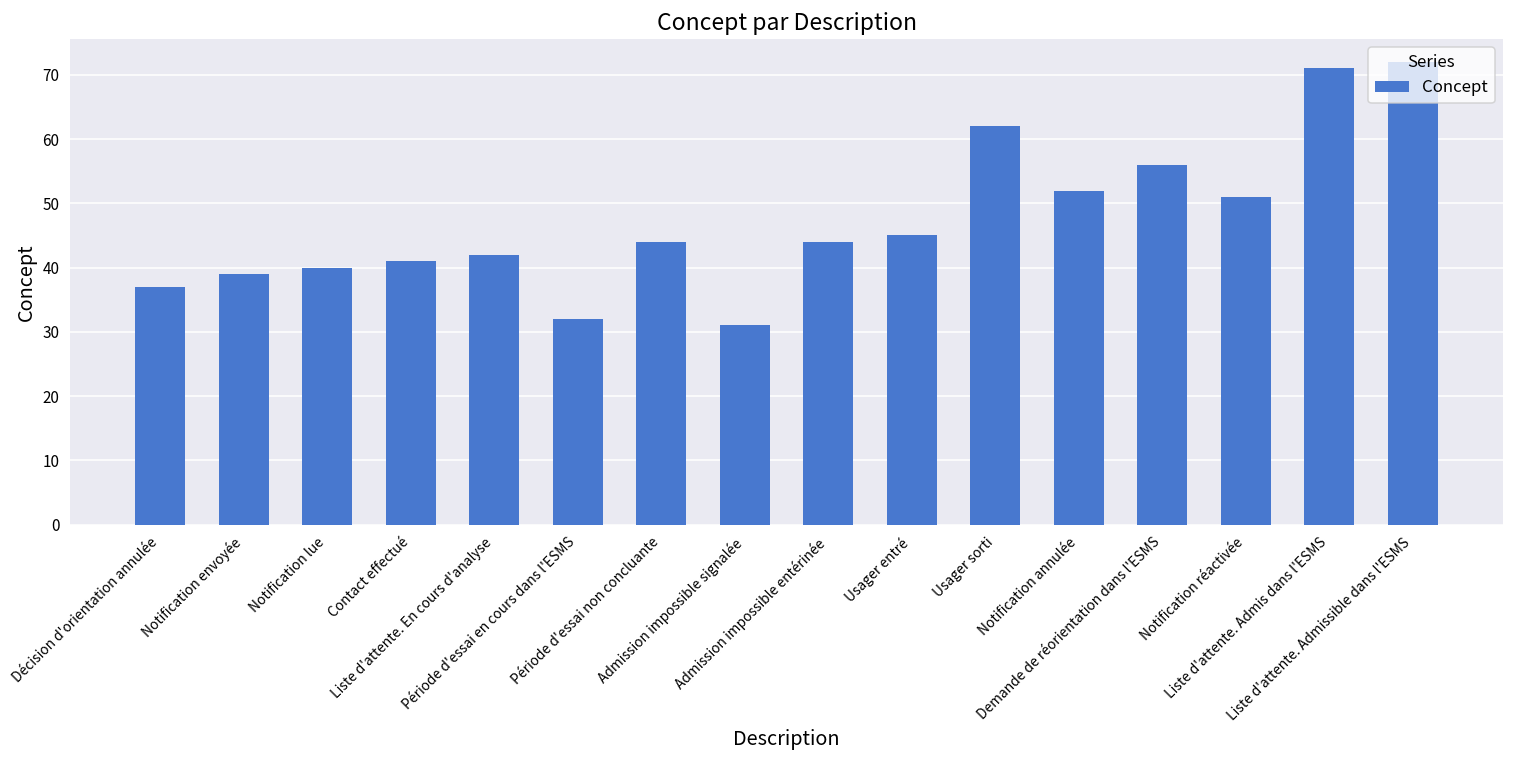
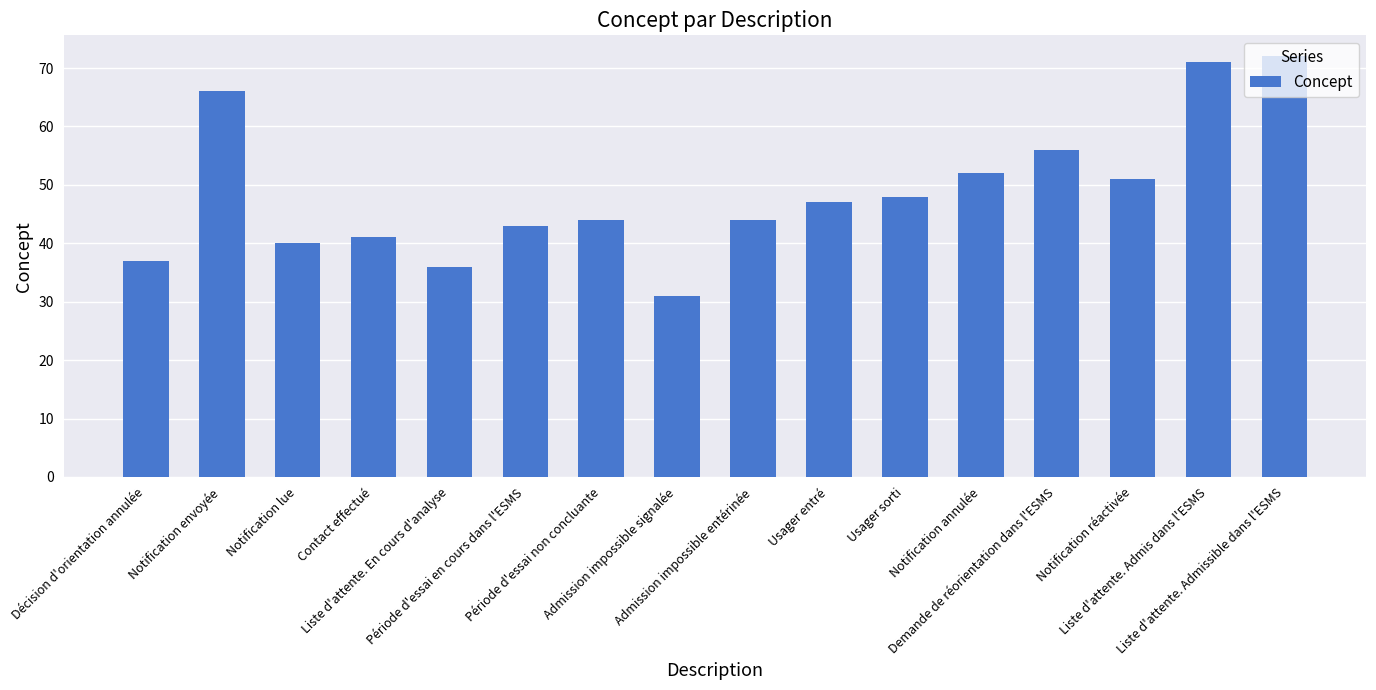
Notification envoyée: 39 -> 66
Liste d'attente. En cours d'analyse: 42 -> 36
Période d'essai en cours dans l'ESMS: 32 -> 43
Usager entré: 45 -> 47
Usager sorti: 62 -> 48
